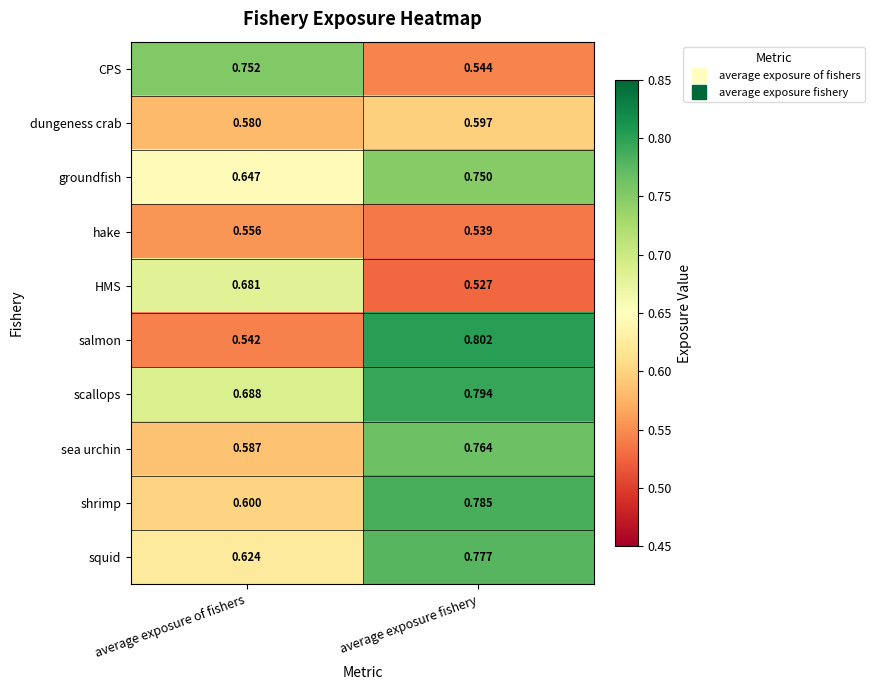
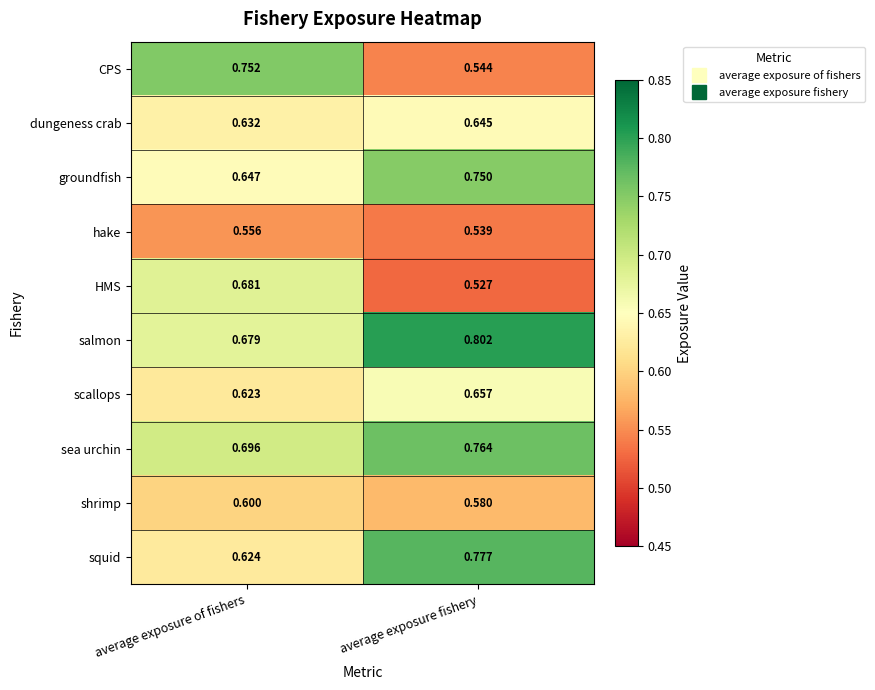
dungeness crab, average exposure of fishers: 0.580 -> 0.632
dungeness crab, average exposure fishery: 0.597 -> 0.645
salmon, average exposure of fishers: 0.542 -> 0.679
scallops, average exposure of fishers: 0.688 -> 0.623
scallops, average exposure fishery: 0.794 -> 0.657
sea urchin, average exposure of fishers: 0.587 -> 0.696
shrimp, average exposure fishery: 0.785 -> 0.580
